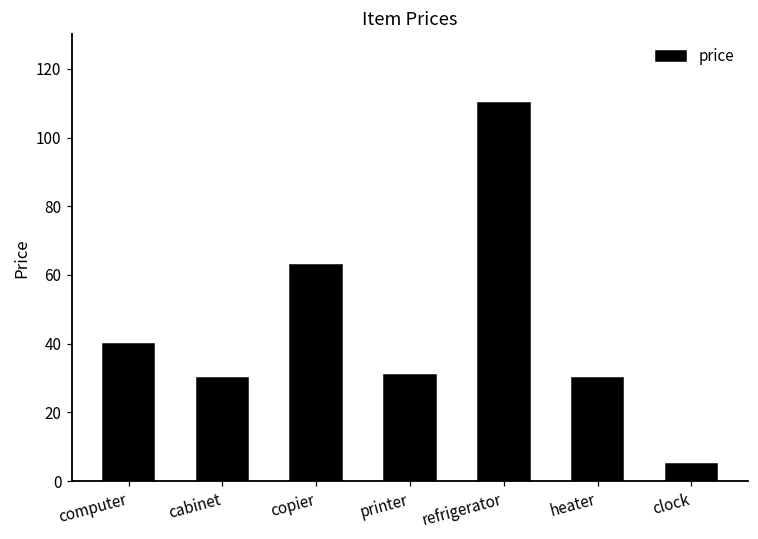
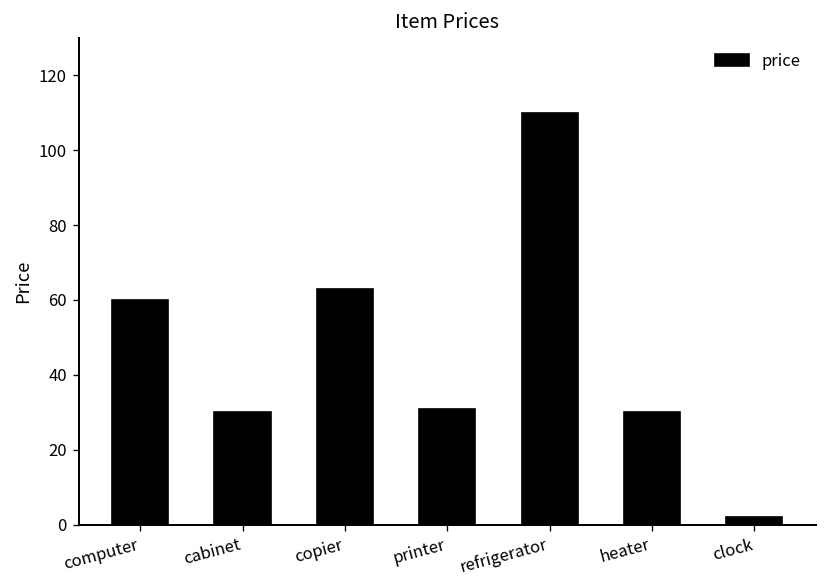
computer: 40 -> 60
clock: 5 -> 2
